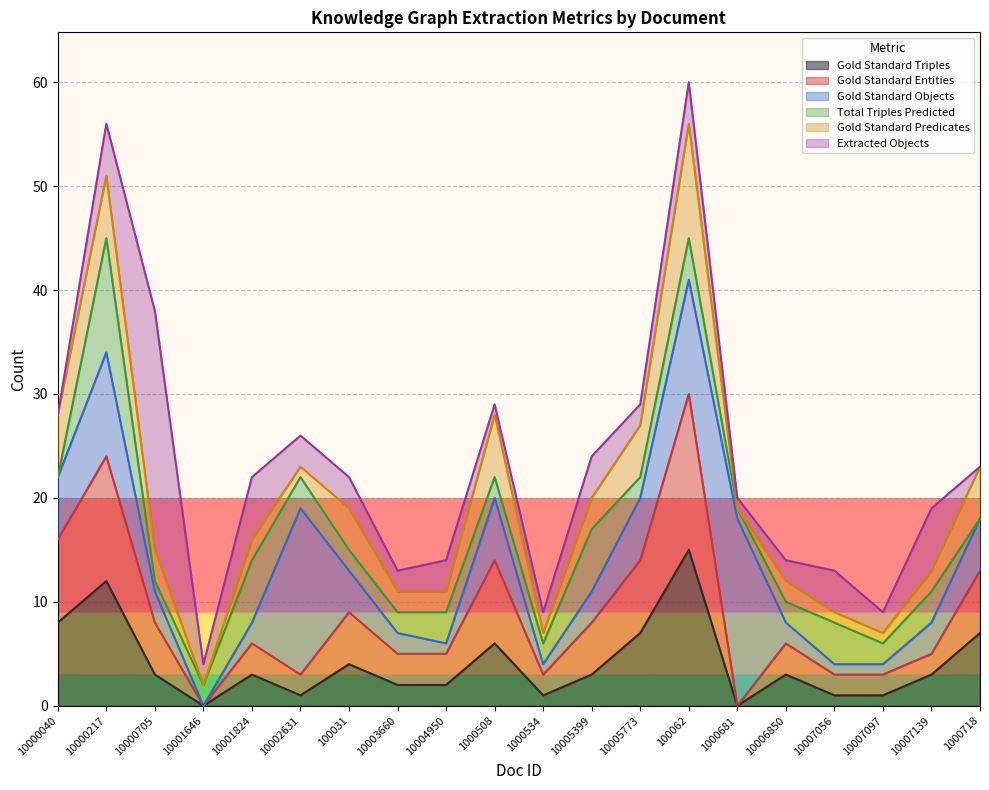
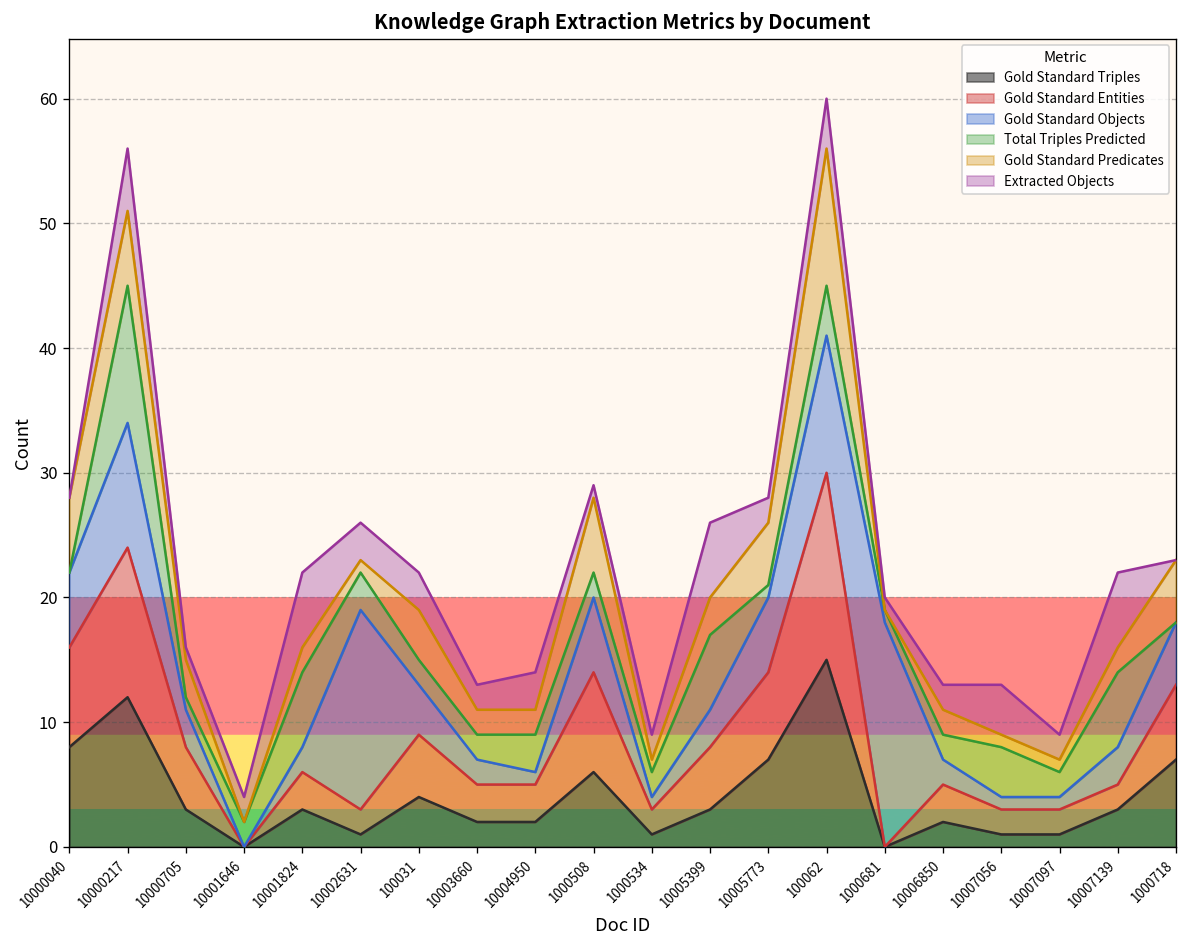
Extracted Objects, 10000705: 23 -> 1
Extracted Objects, 10005399: 4 -> 6
Total Triples Predicted, 10005773: 2 -> 1
Gold Standard Triples, 10006850: 3 -> 2
Total Triples Predicted, 10007139: 3 -> 6
